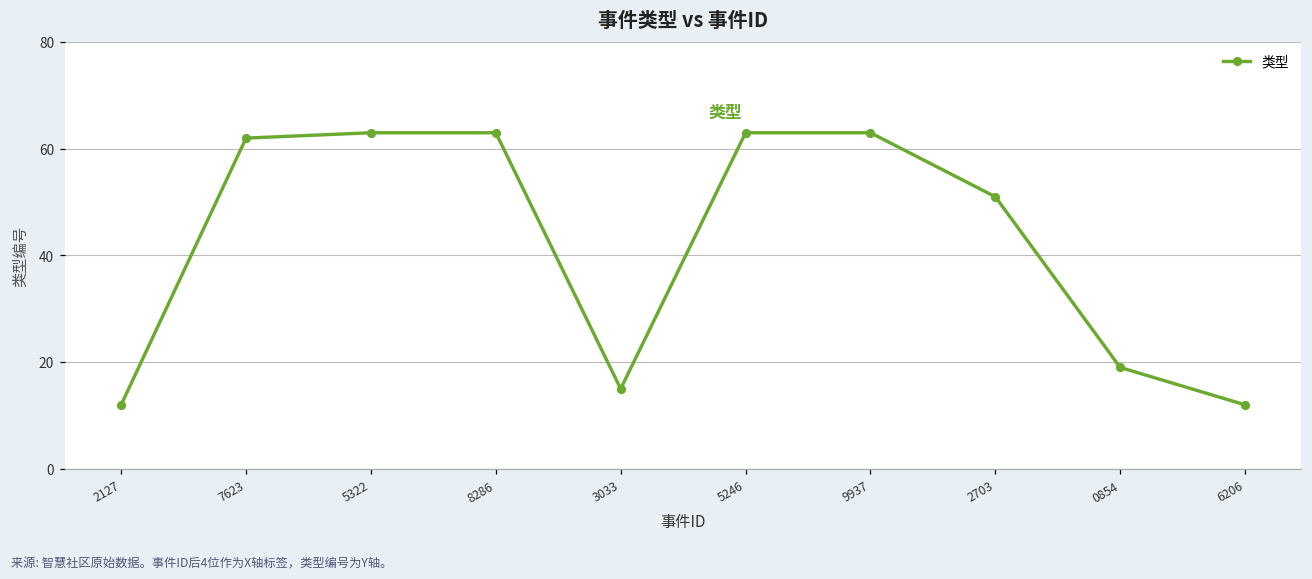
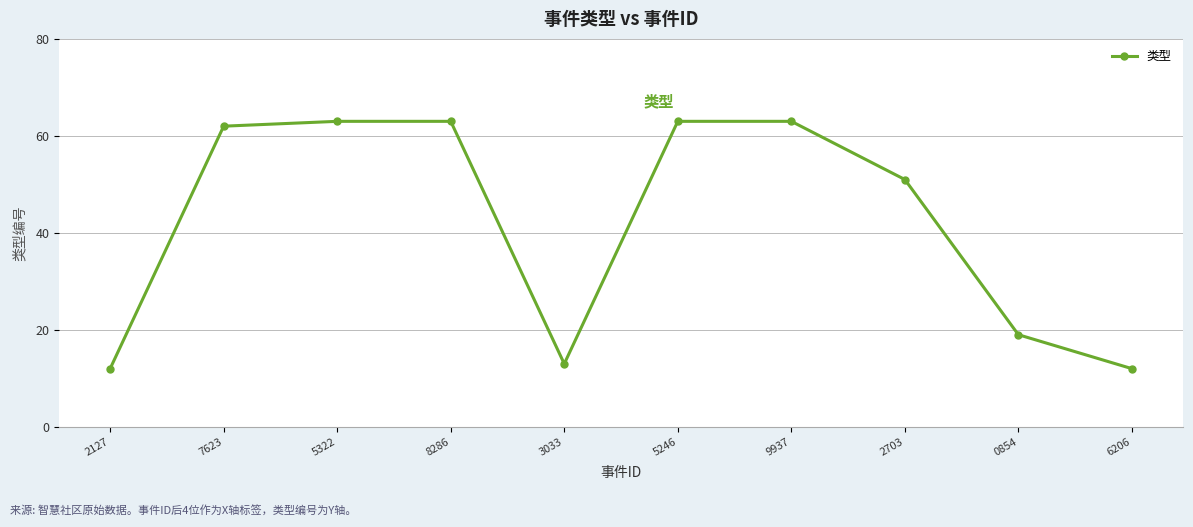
3033: 15 -> 13
